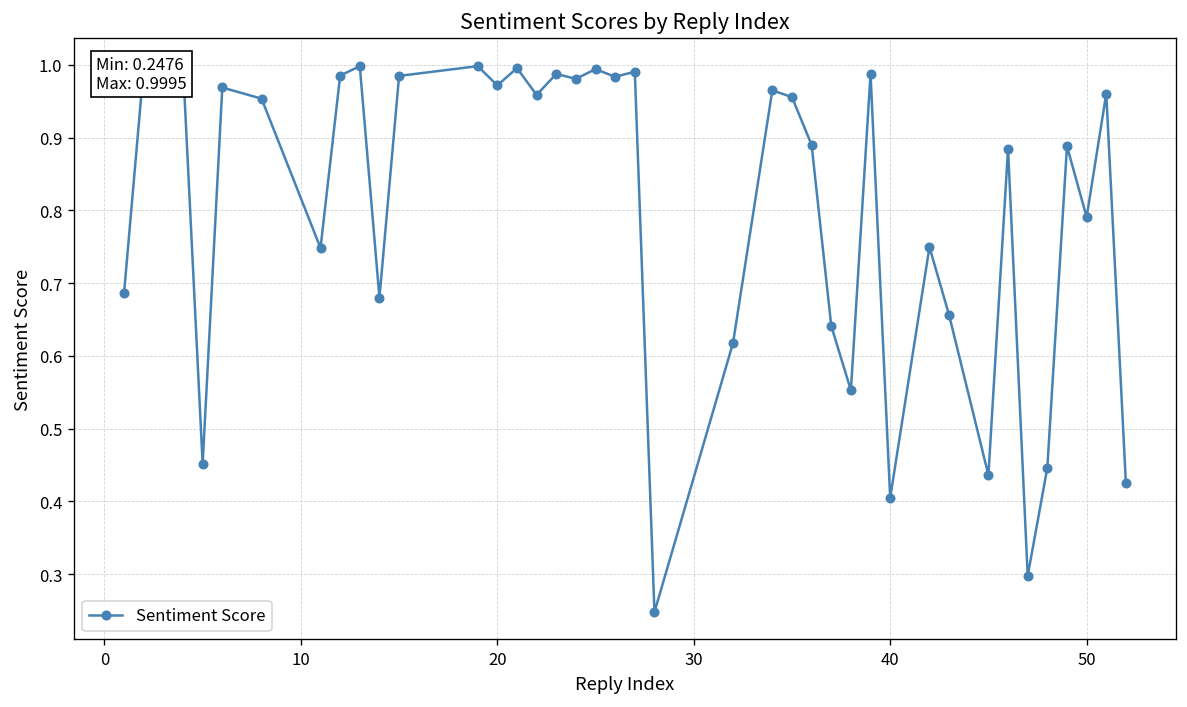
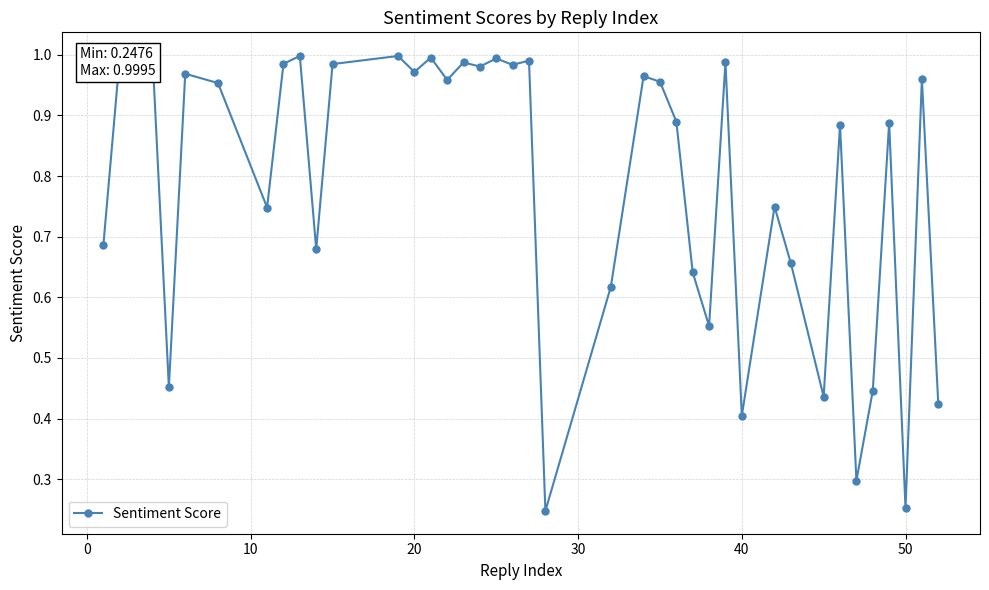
50: 0.79 -> 0.25
